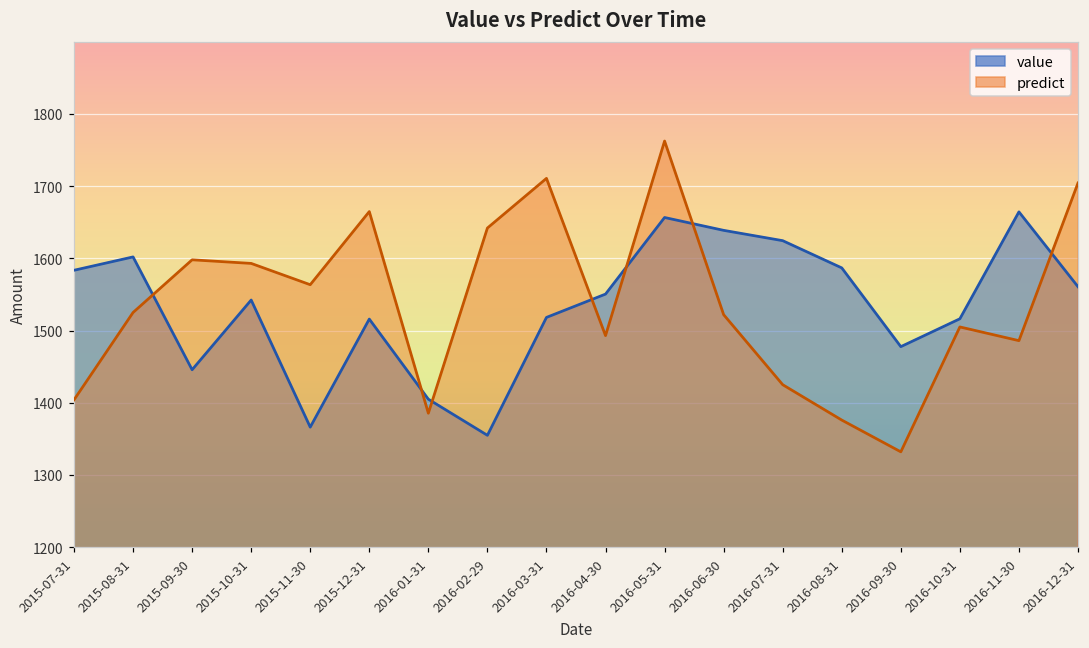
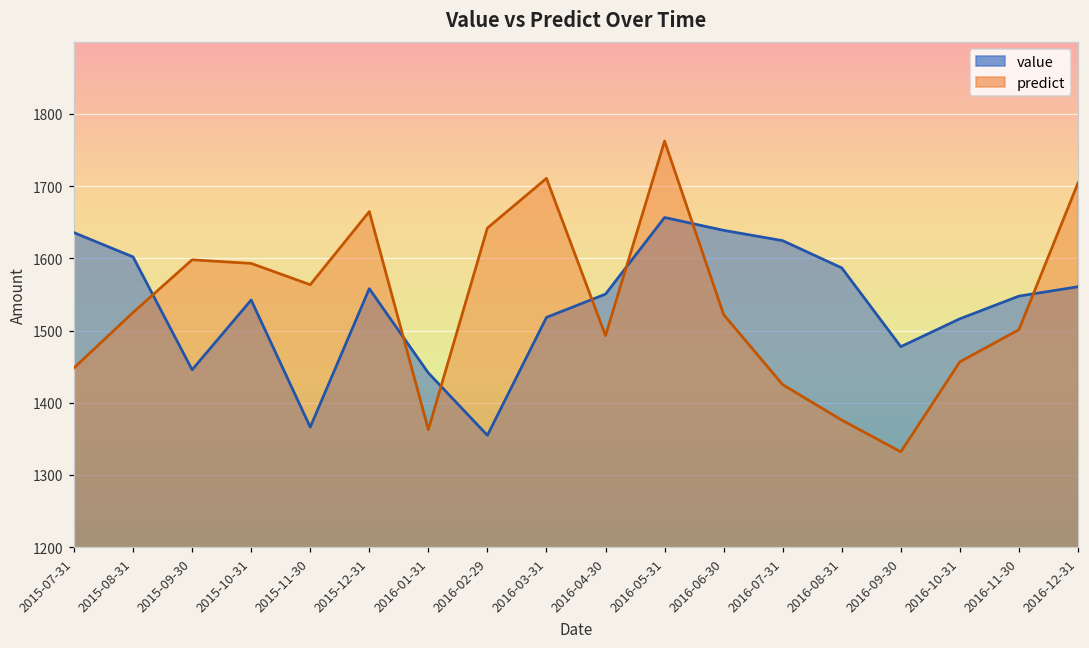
value, 2015-07-31: 1580 -> 1640
predict, 2015-07-31: 1400 -> 1450
value, 2015-12-31: 1520 -> 1560
value, 2016-01-31: 1400 -> 1440
predict, 2016-01-31: 1390 -> 1360
predict, 2016-10-31: 1510 -> 1460
value, 2016-11-30: 1660 -> 1550
predict, 2016-11-30: 1490 -> 1500
